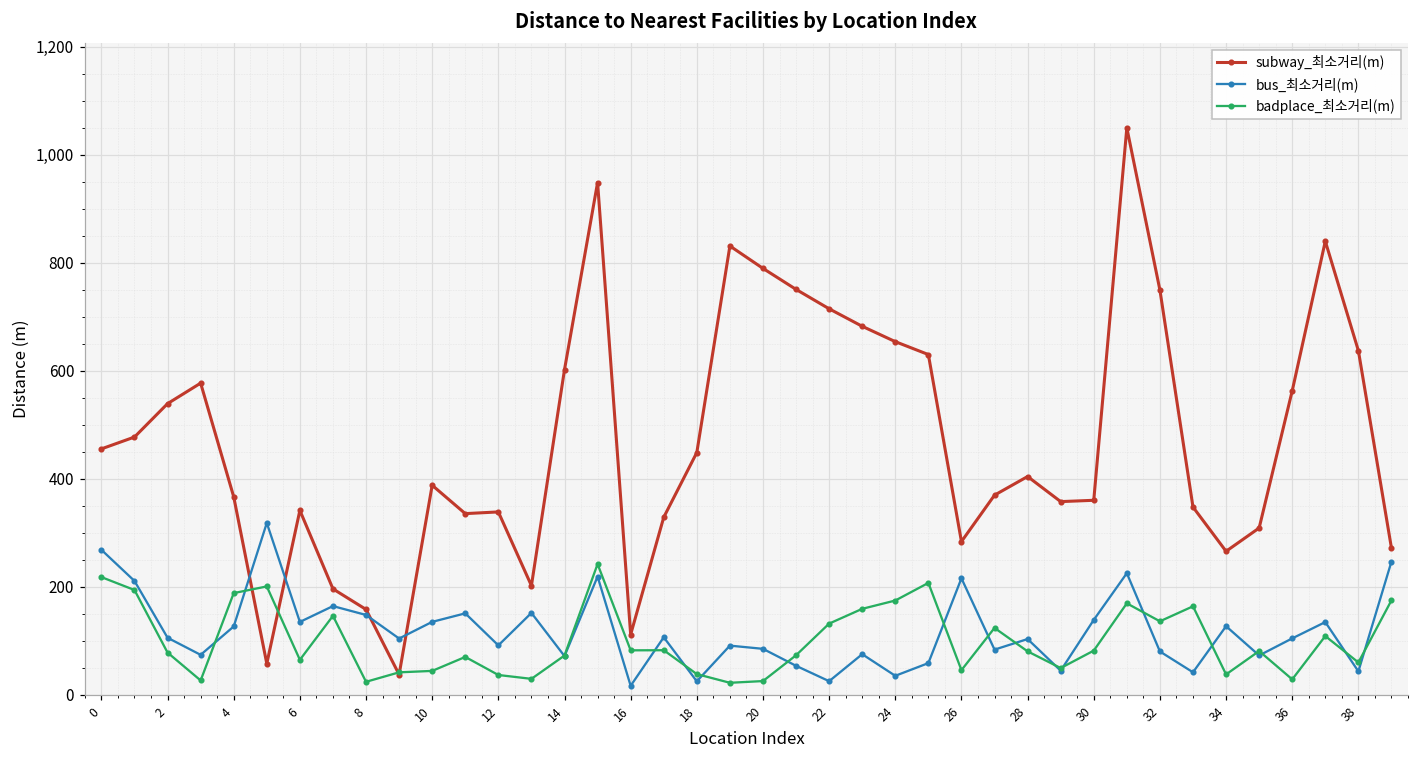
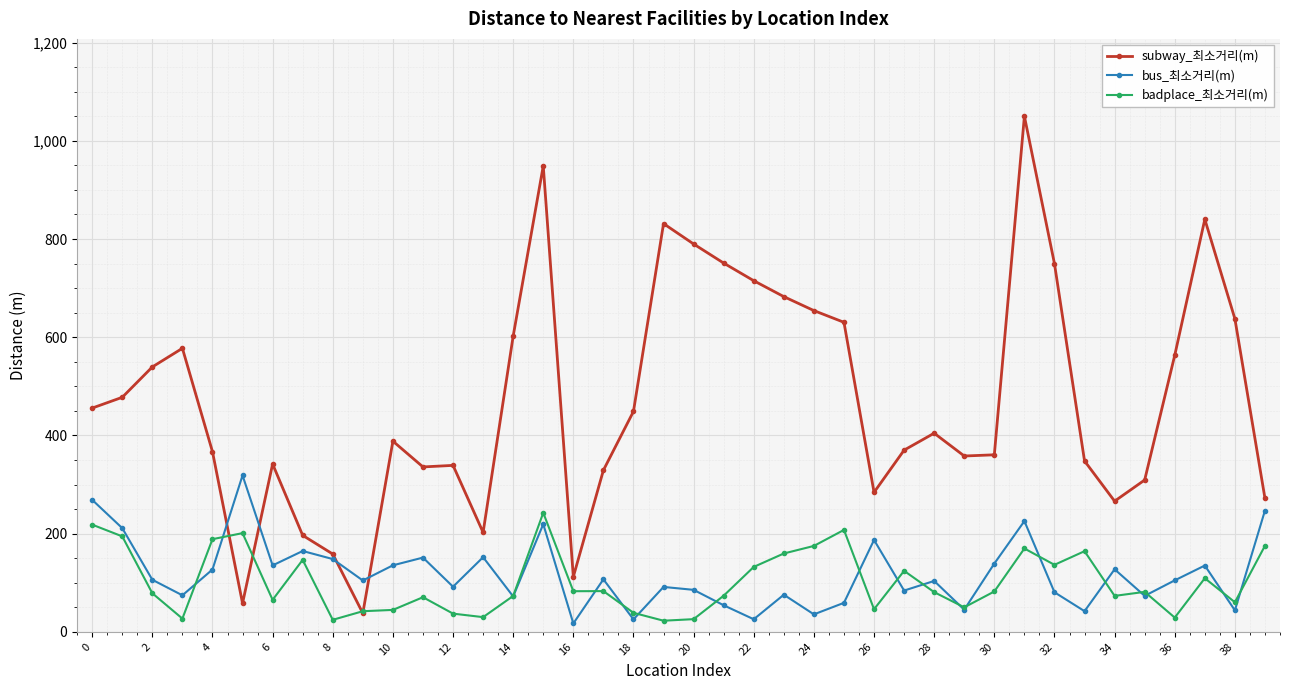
bus_최소거리(m), 26: 220 -> 190
badplace_최소거리(m), 34: 40 -> 70
